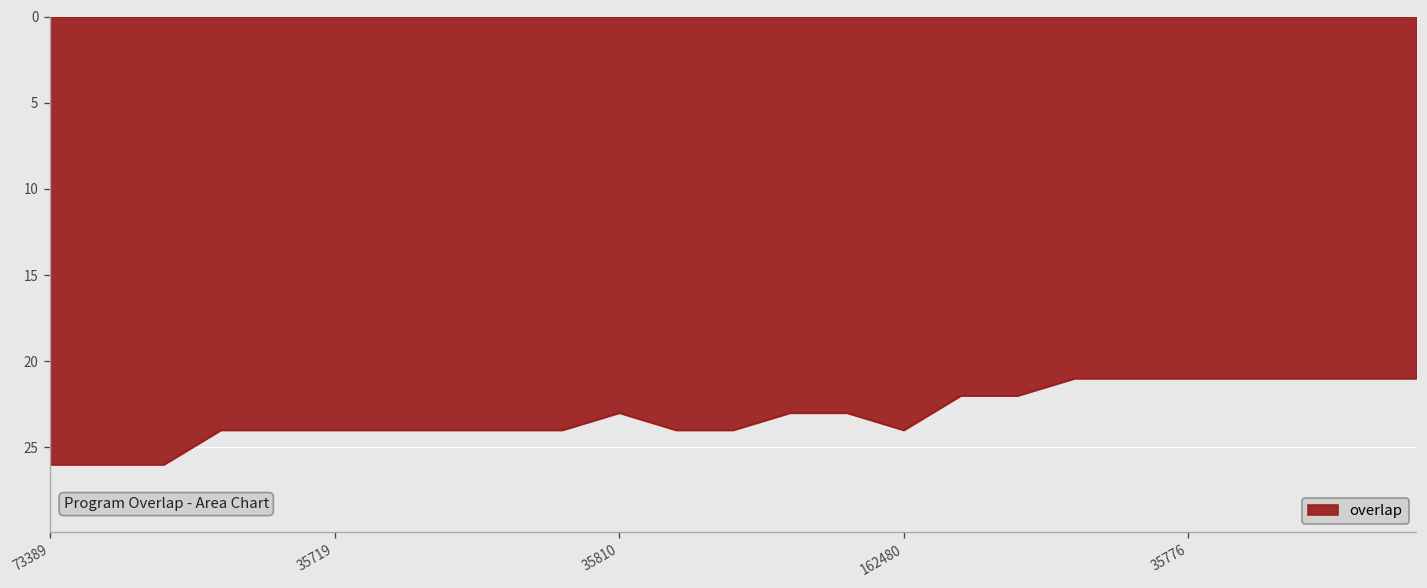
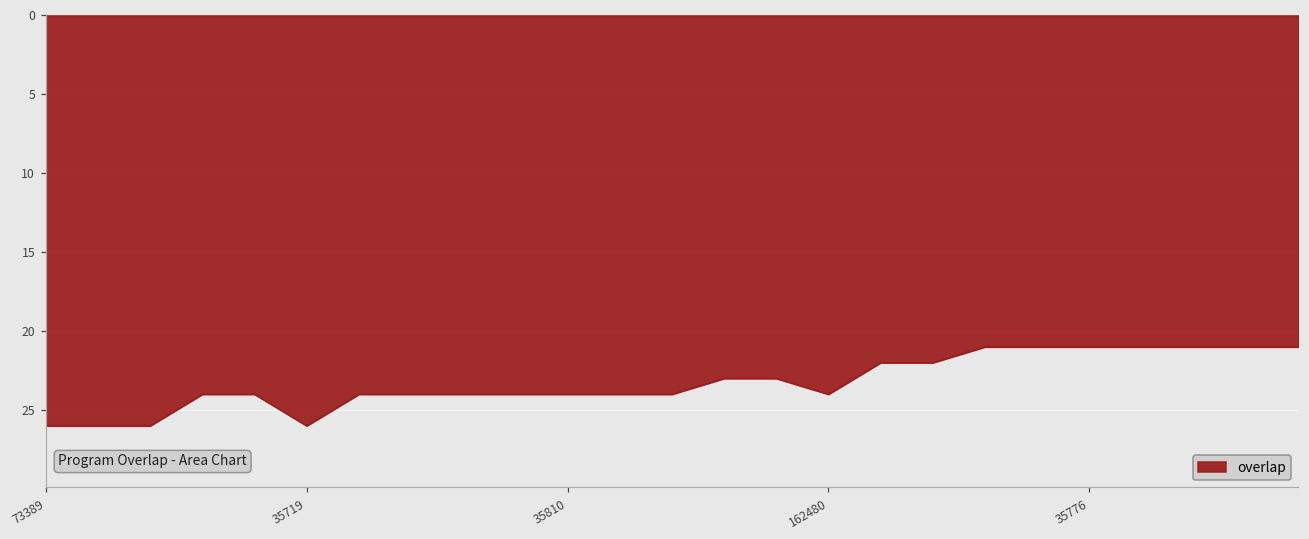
35719: 24 -> 26
35810: 23 -> 24
